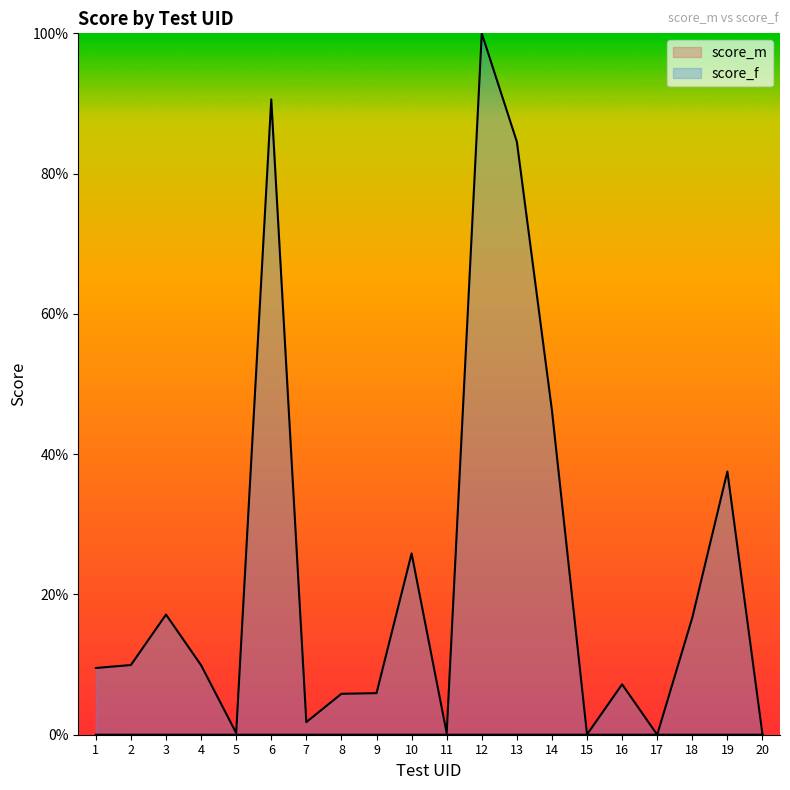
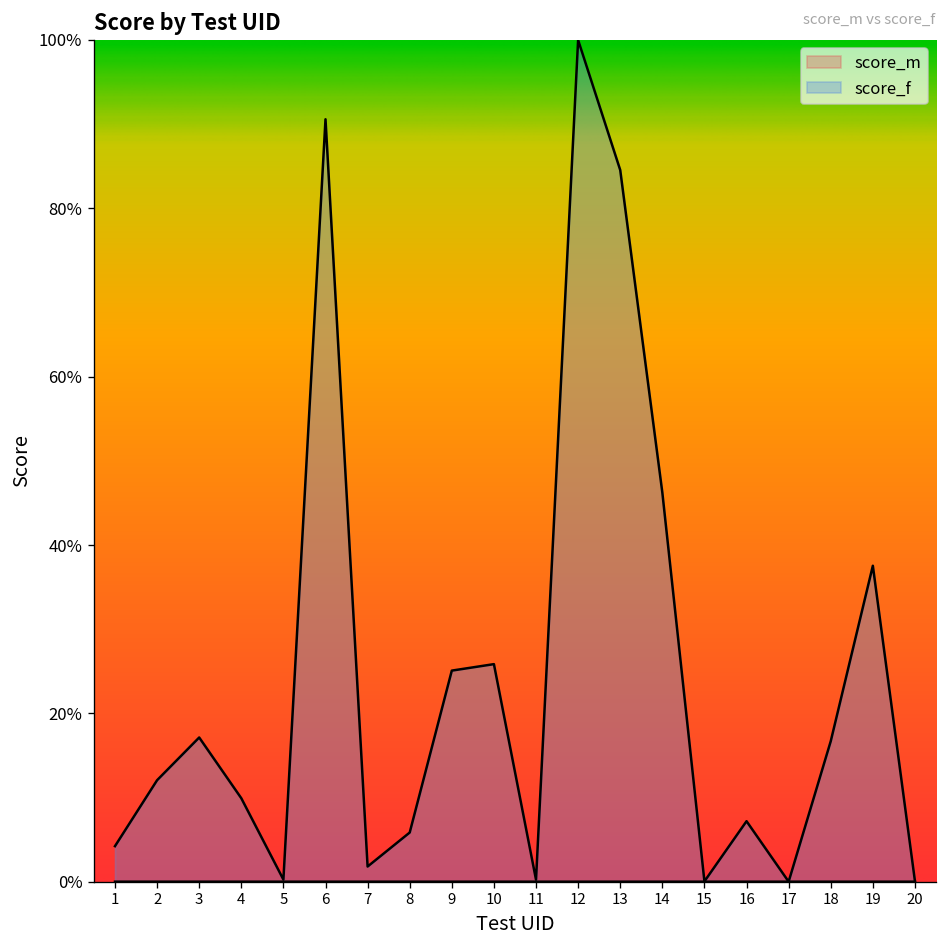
score_f, 1: 10% -> 4%
score_f, 2: 10% -> 12%
score_f, 9: 6% -> 25%
